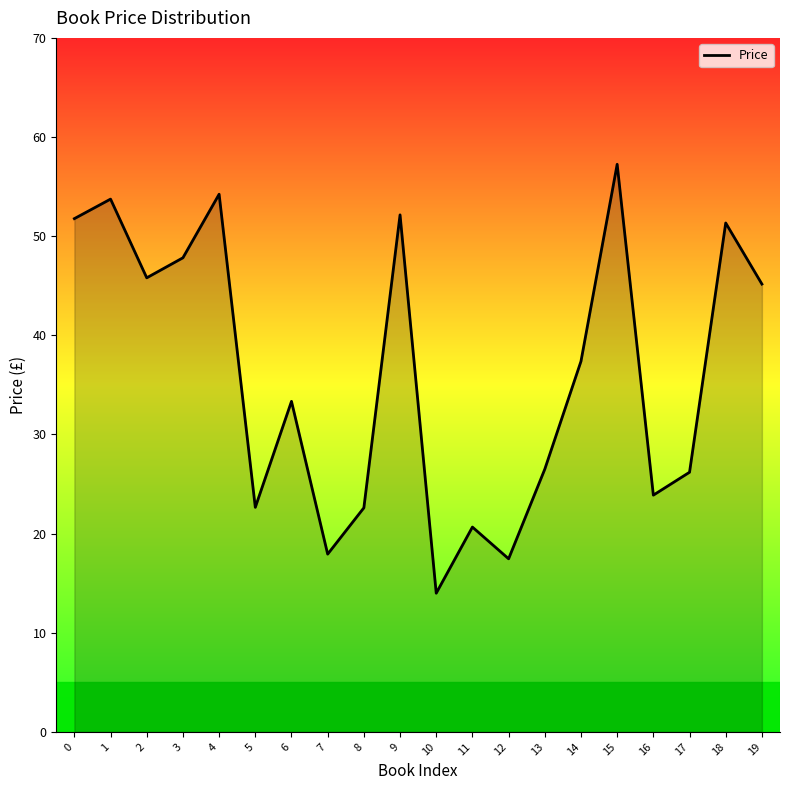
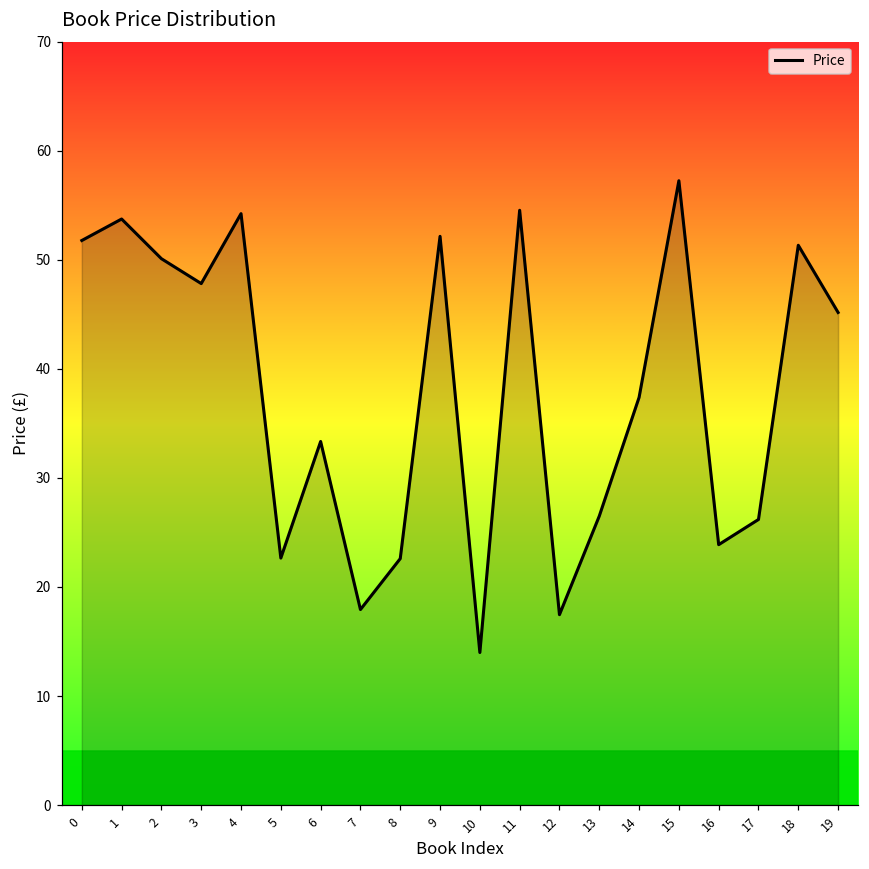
2: 46 -> 50
11: 21 -> 55
